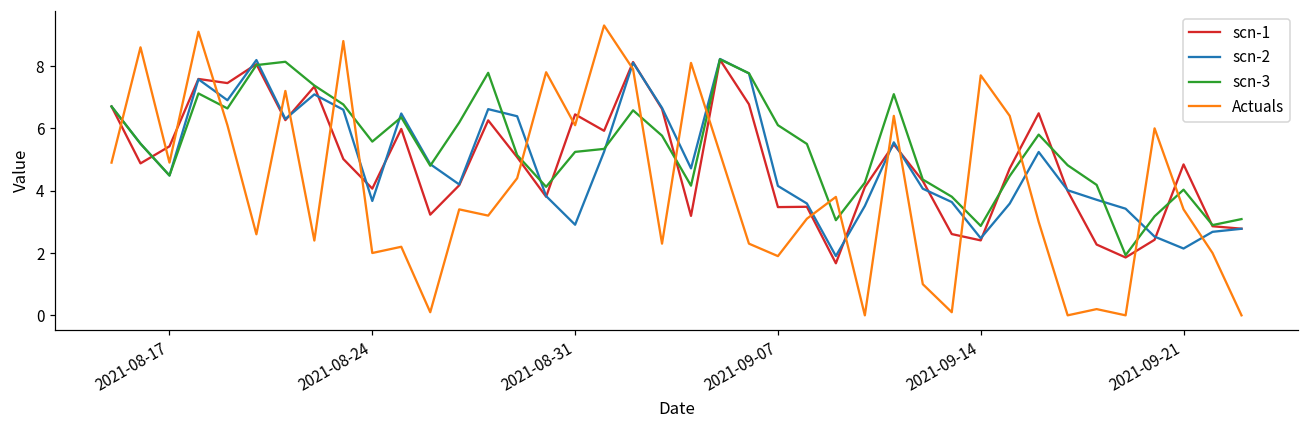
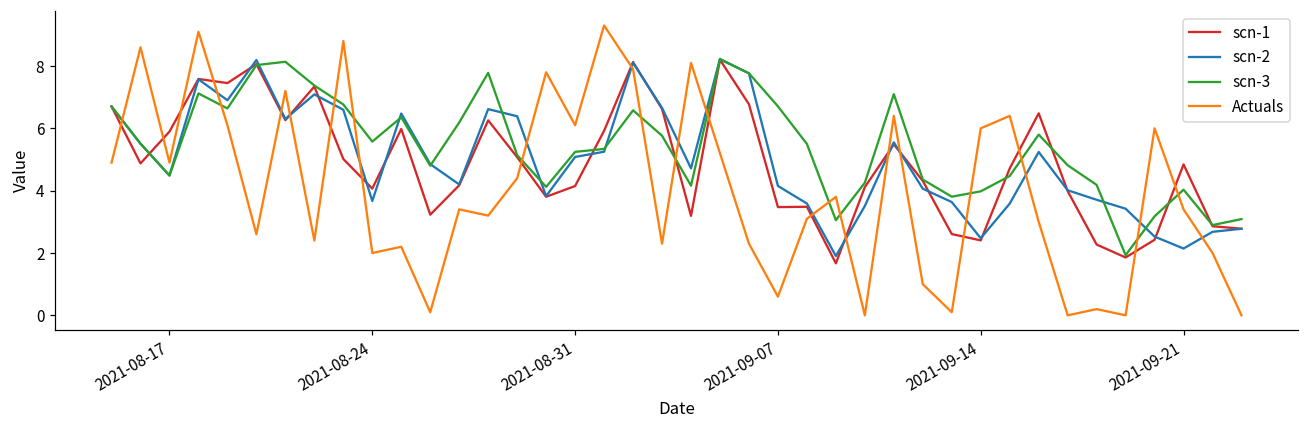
scn-1, 2021-08-17: 5.4 -> 5.9
scn-1, 2021-08-31: 6.4 -> 4.1
scn-2, 2021-08-31: 2.9 -> 5.1
scn-3, 2021-09-07: 6.1 -> 6.7
Actuals, 2021-09-07: 1.9 -> 0.6
scn-3, 2021-09-14: 2.9 -> 4.0
Actuals, 2021-09-14: 7.7 -> 6.0
